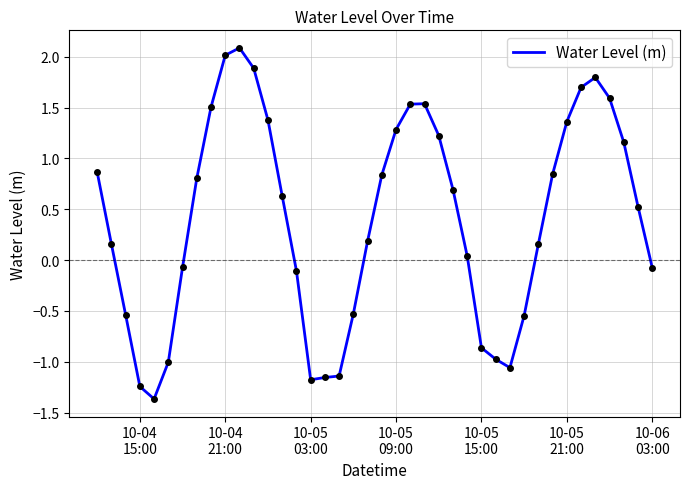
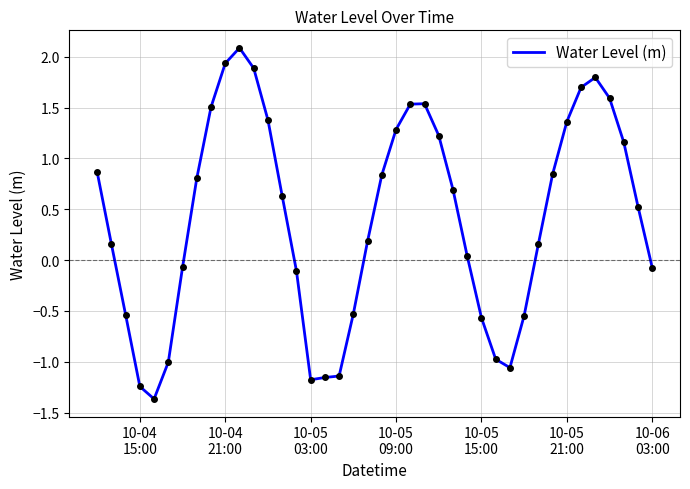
10-04 21:00: 2.01 -> 1.93
10-05 15:00: -0.86 -> -0.57
